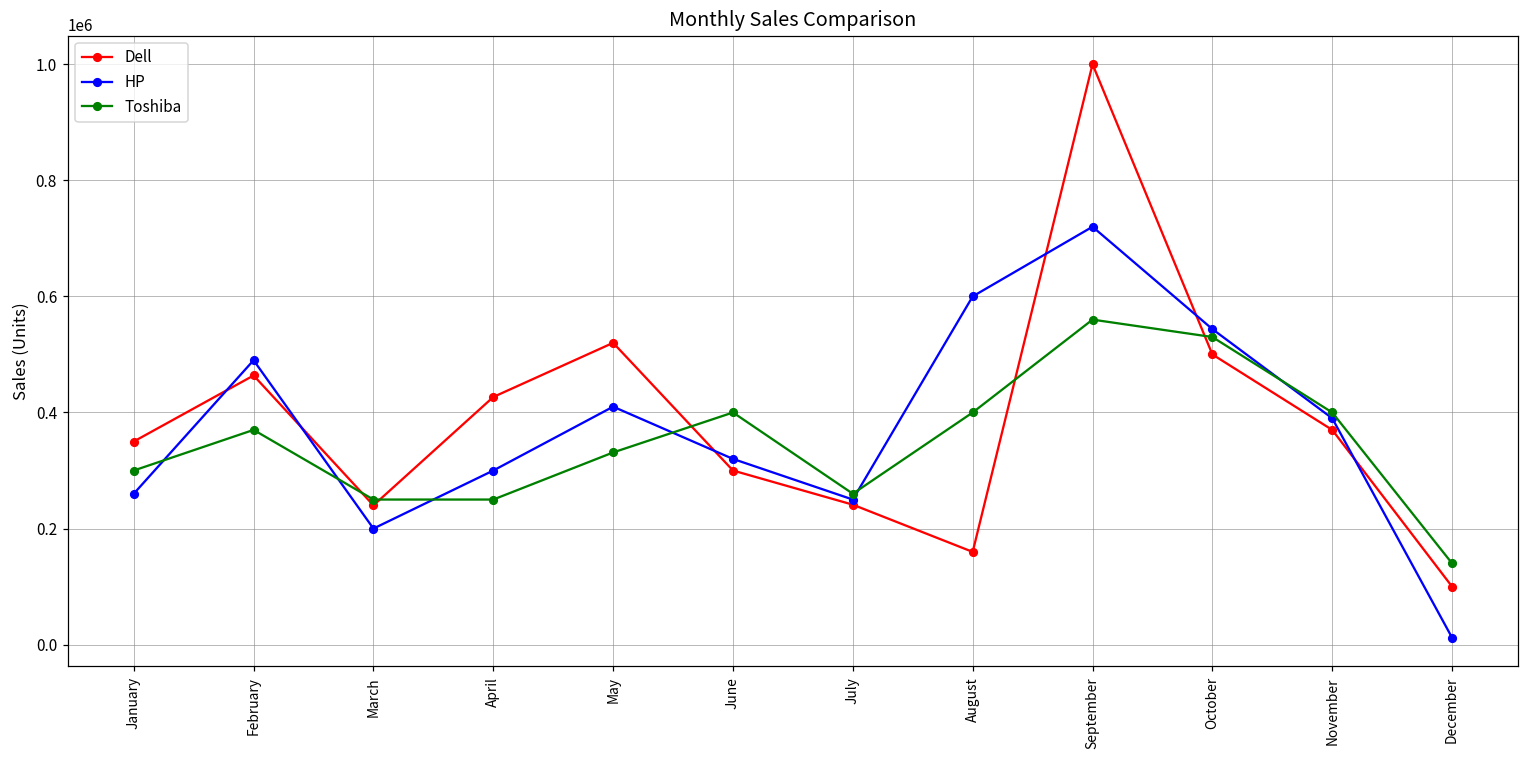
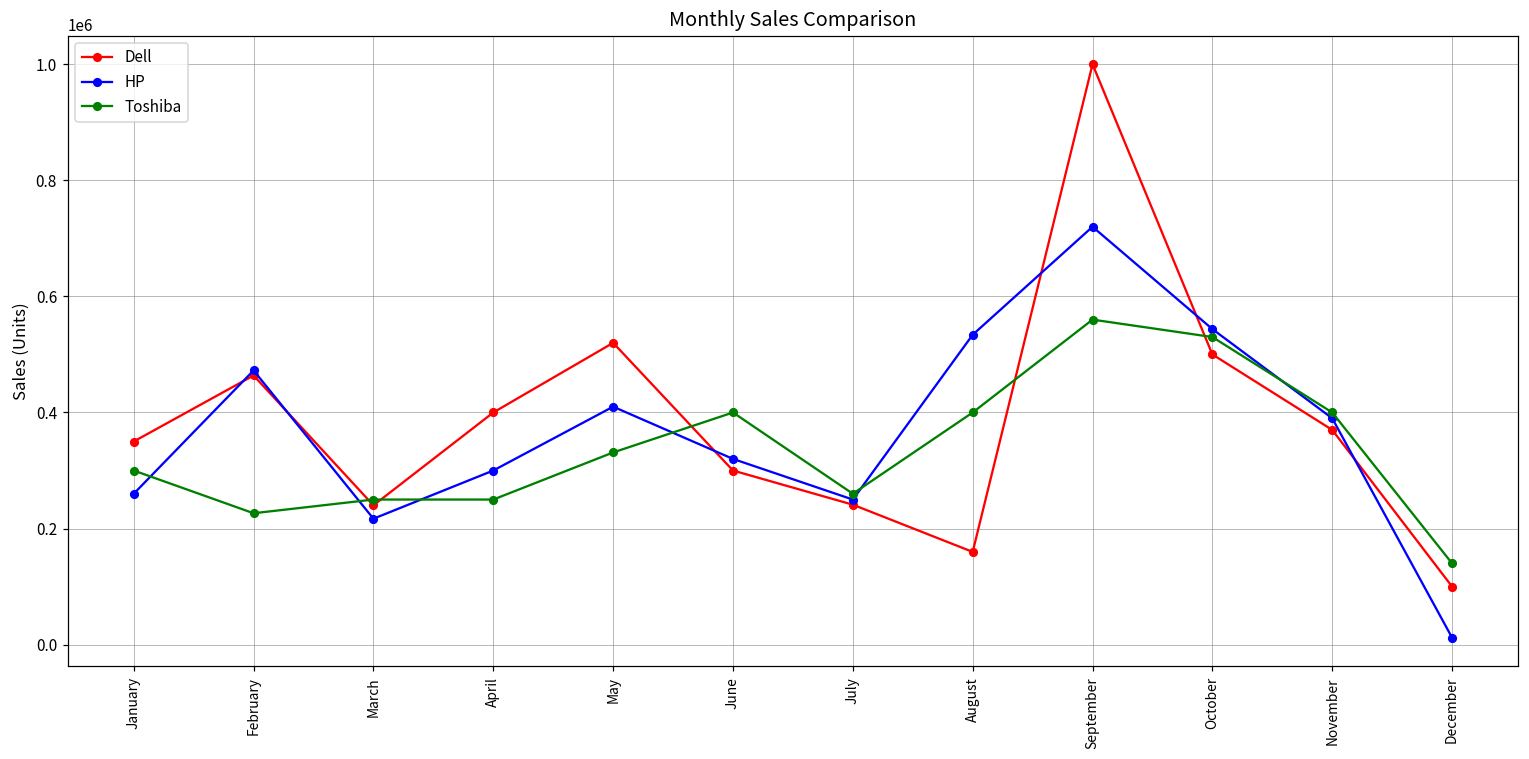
HP, February: 490000 -> 470000
Toshiba, February: 370000 -> 230000
HP, March: 200000 -> 220000
Dell, April: 430000 -> 400000
HP, August: 600000 -> 530000
